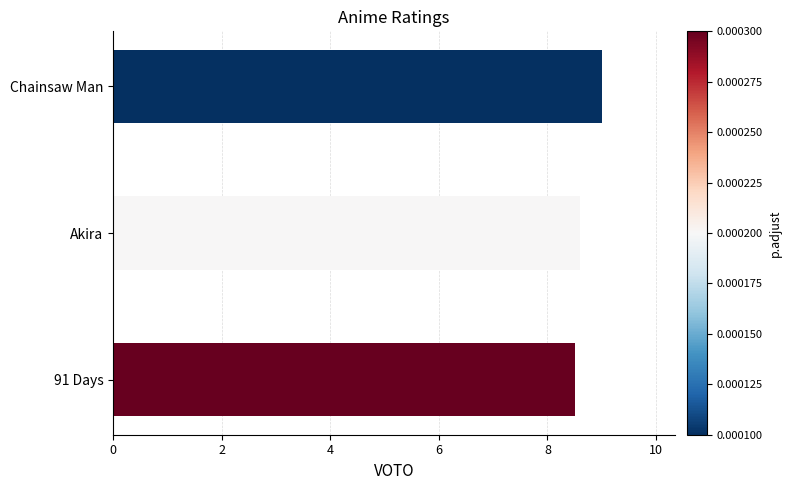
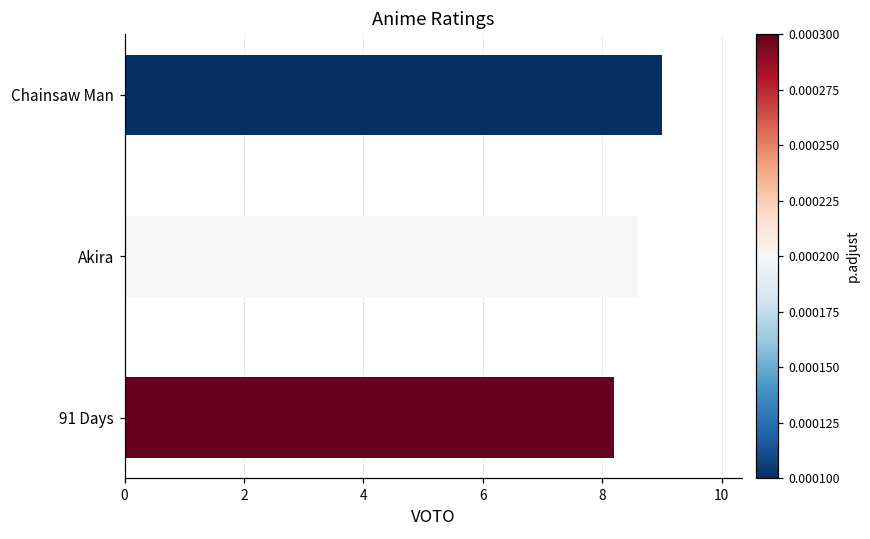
91 Days: 8.5 -> 8.2
